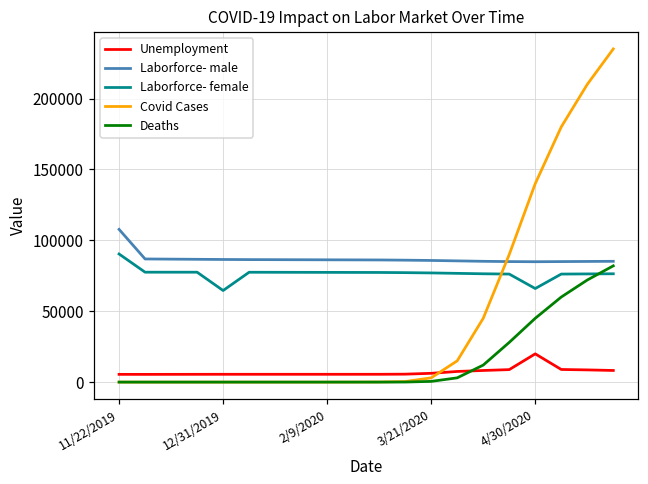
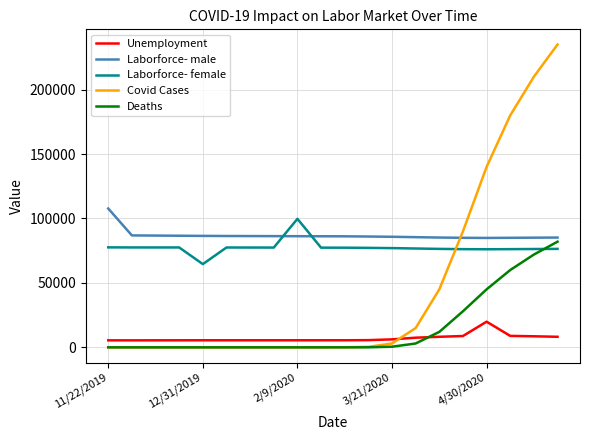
Laborforce- female, 11/22/2019: 90000 -> 78000
Laborforce- female, 2/9/2020: 77000 -> 100000
Laborforce- female, 4/30/2020: 66000 -> 76000
